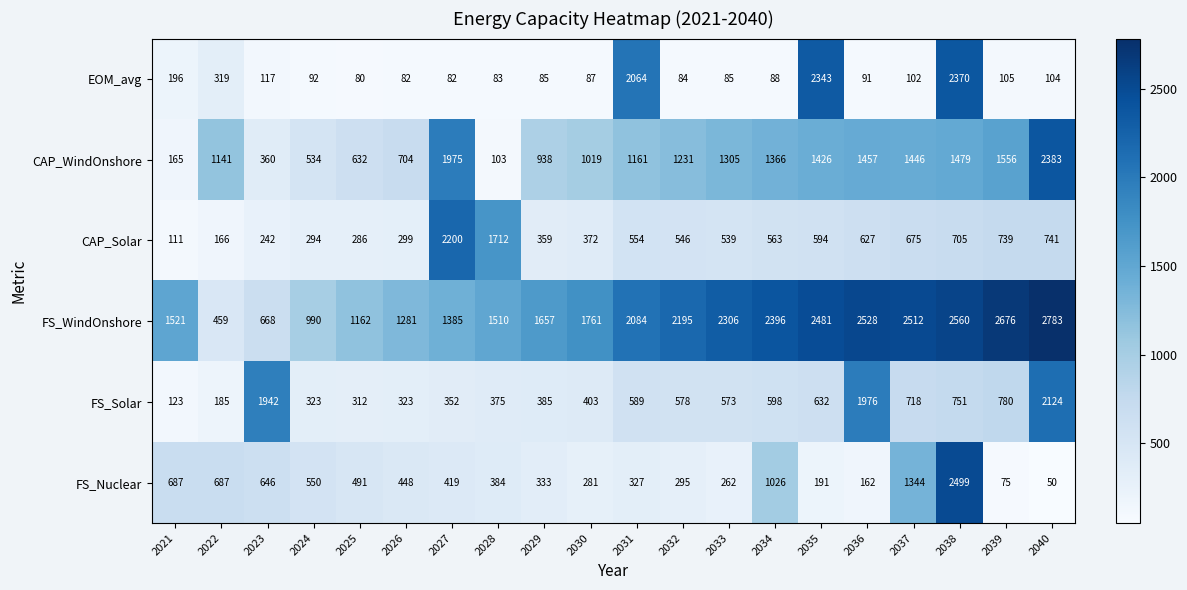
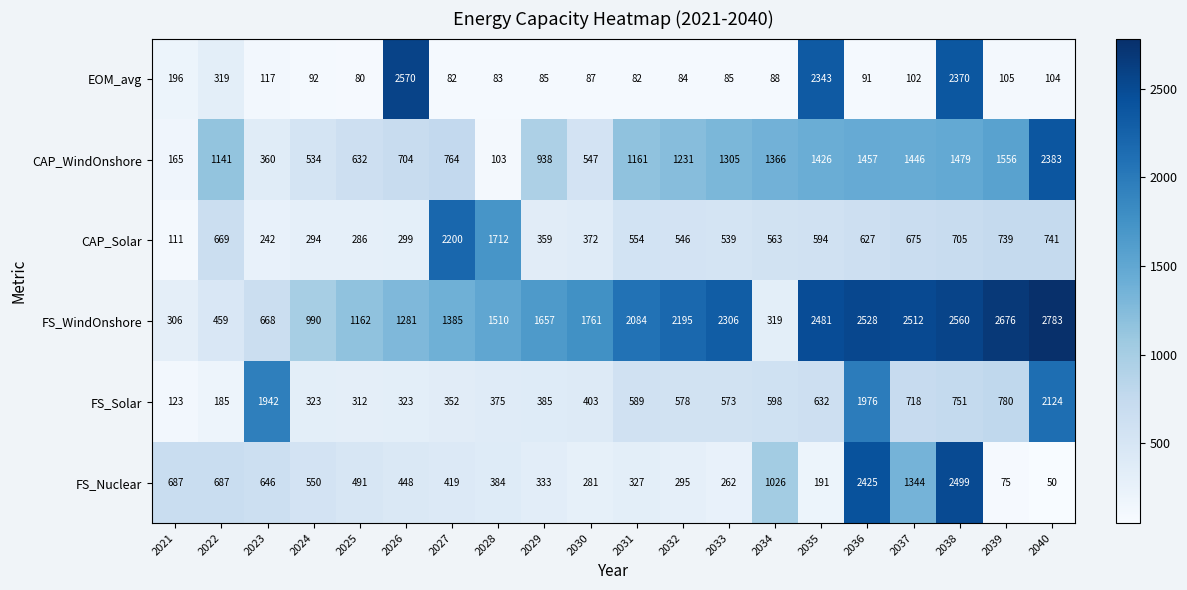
EOM_avg, 2026: 82 -> 2570
EOM_avg, 2031: 2064 -> 82
CAP_WindOnshore, 2027: 1975 -> 764
CAP_WindOnshore, 2030: 1019 -> 547
CAP_Solar, 2022: 166 -> 669
FS_WindOnshore, 2021: 1521 -> 306
FS_WindOnshore, 2034: 2396 -> 319
FS_Nuclear, 2036: 162 -> 2425
